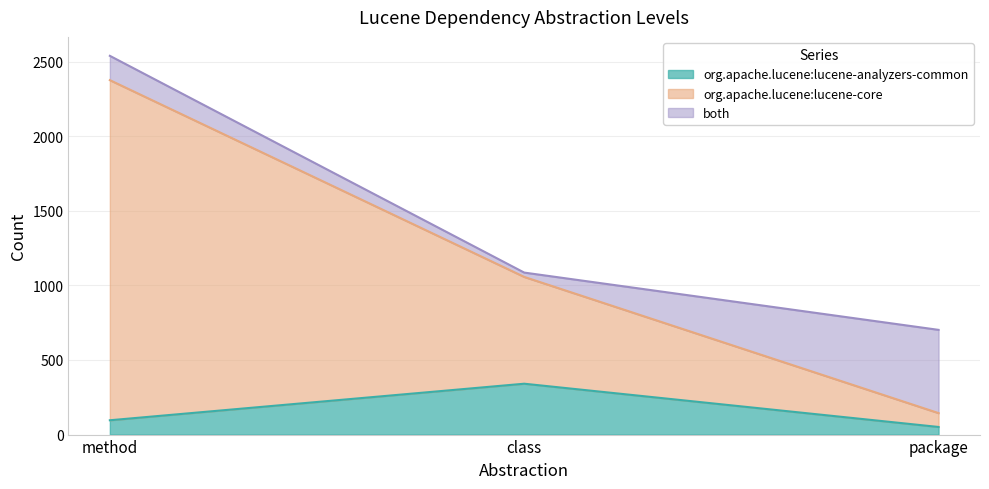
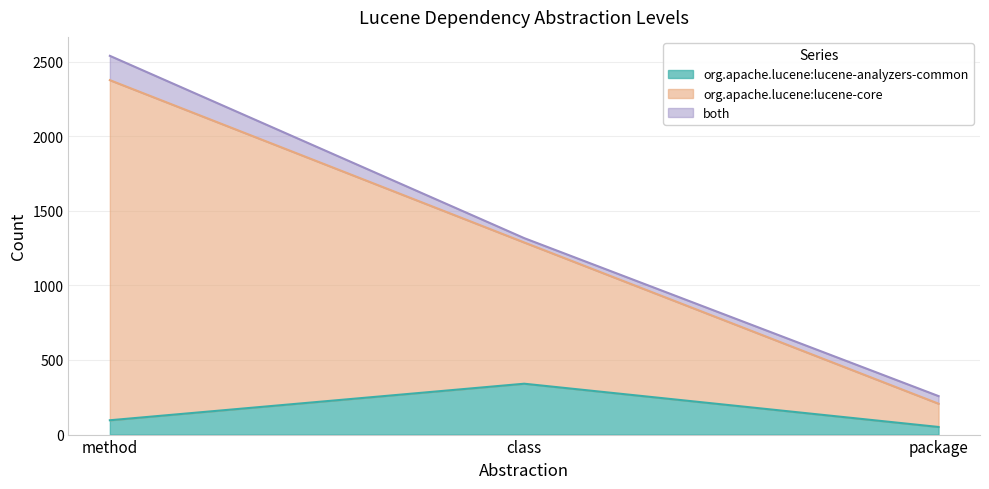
org.apache.lucene:lucene-core, class: 720 -> 950
org.apache.lucene:lucene-core, package: 90 -> 160
both, package: 560 -> 50
